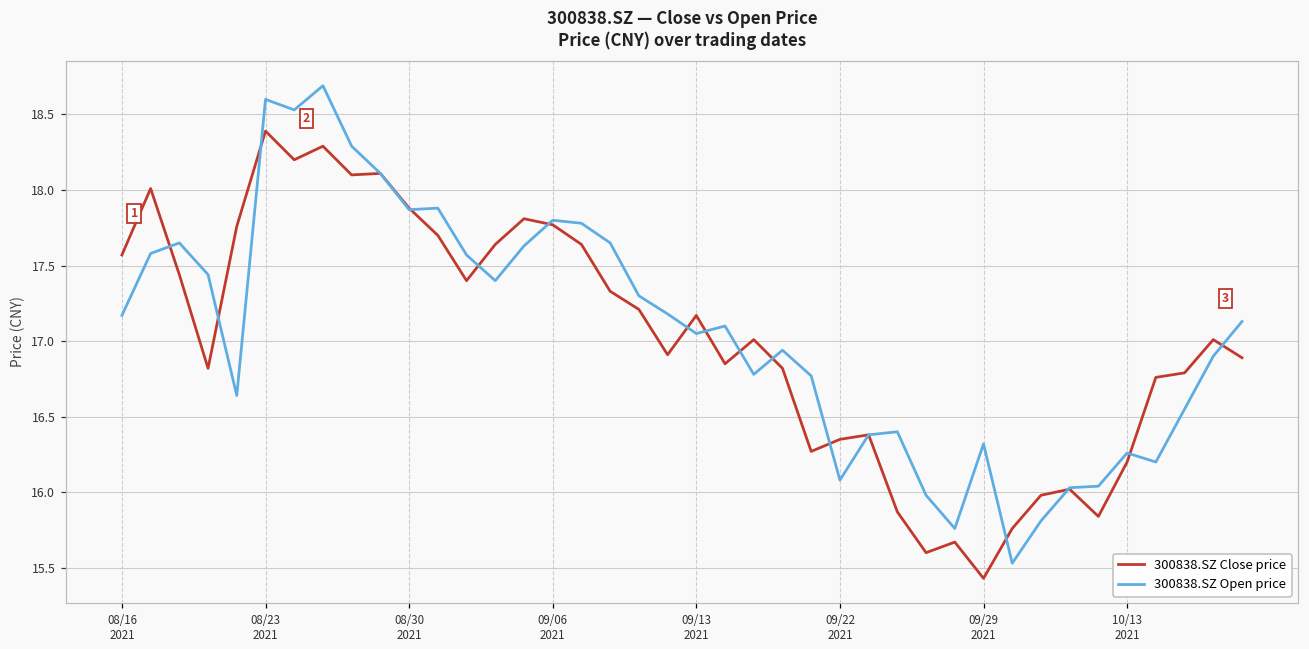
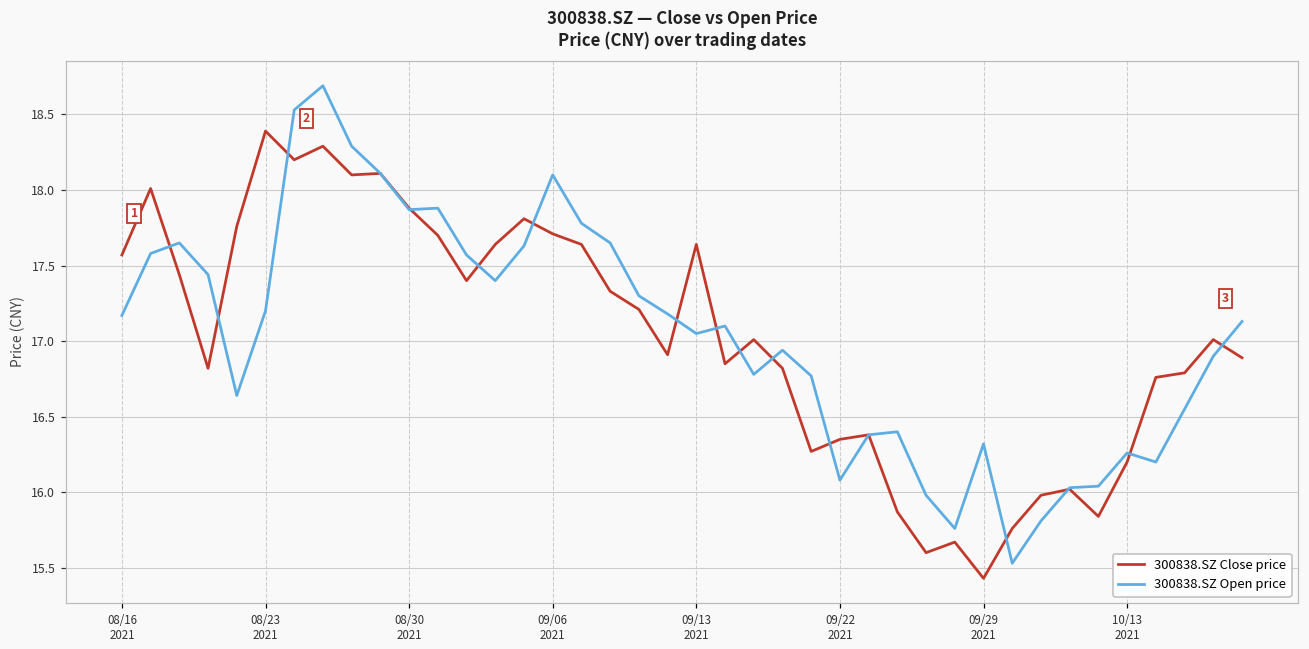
300838.SZ Open price, 08/23 2021: 18.6 -> 17.2
300838.SZ Close price, 09/06 2021: 17.77 -> 17.71
300838.SZ Open price, 09/06 2021: 17.8 -> 18.1
300838.SZ Close price, 09/13 2021: 17.17 -> 17.64
